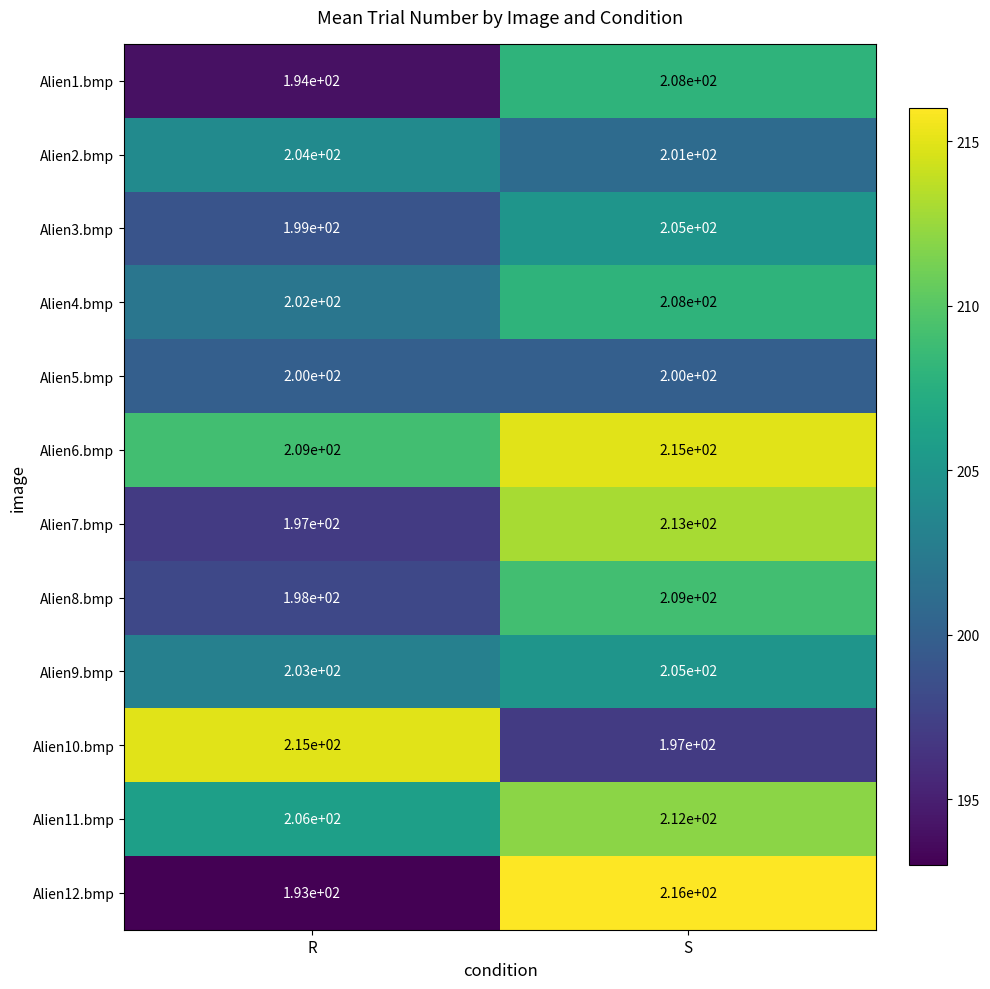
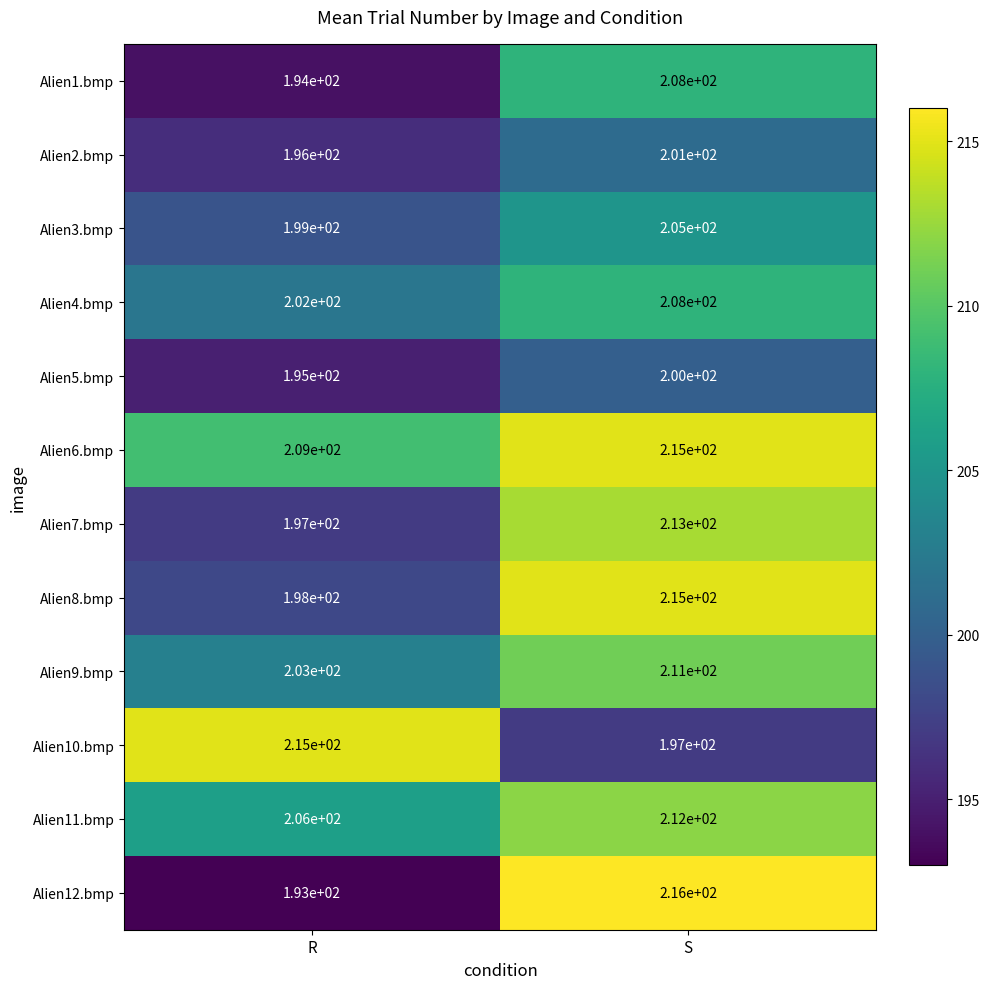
Alien2.bmp, R: 2.04e+02 -> 1.96e+02
Alien5.bmp, R: 2.00e+02 -> 1.95e+02
Alien8.bmp, S: 2.09e+02 -> 2.15e+02
Alien9.bmp, S: 2.05e+02 -> 2.11e+02
